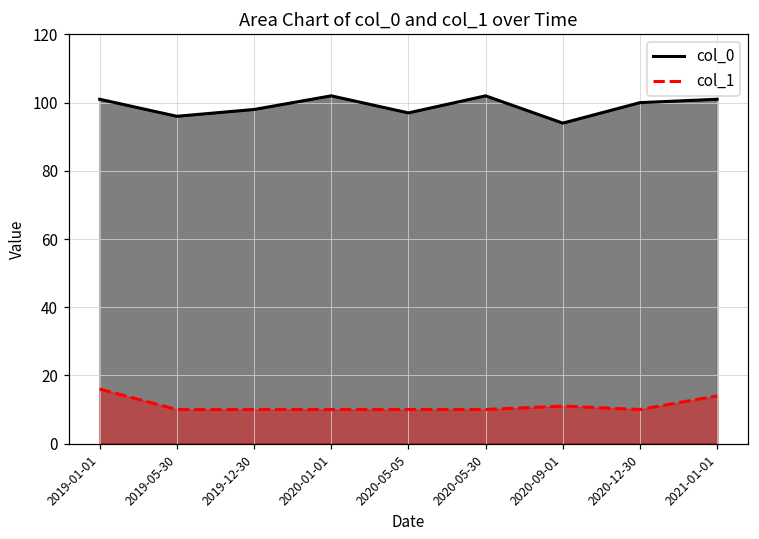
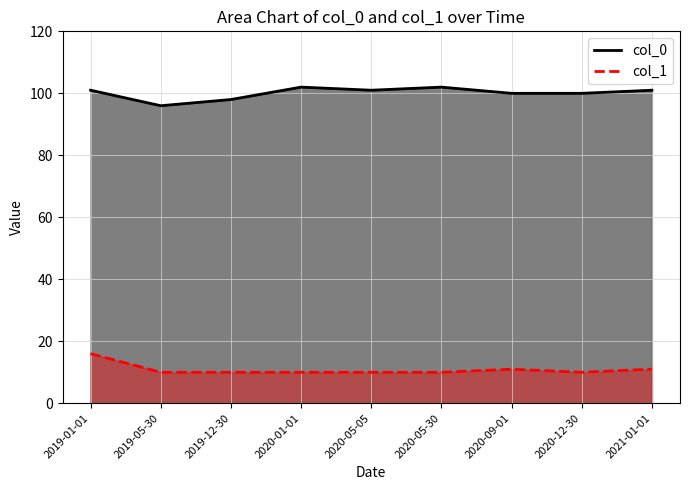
col_0, 2020-05-05: 97 -> 101
col_0, 2020-09-01: 94 -> 100
col_1, 2021-01-01: 14 -> 11
